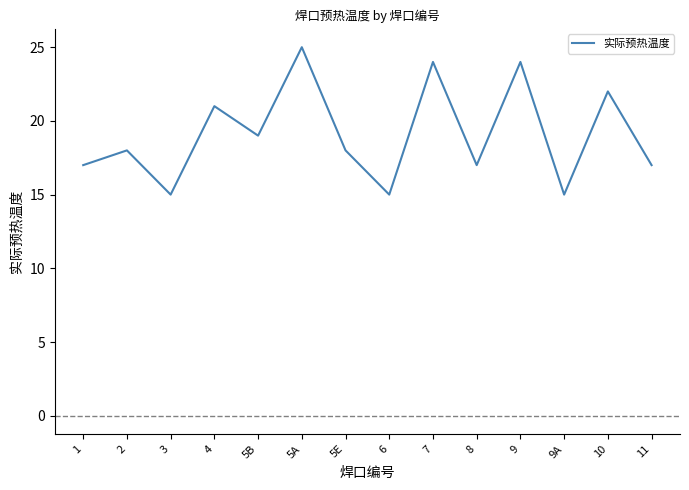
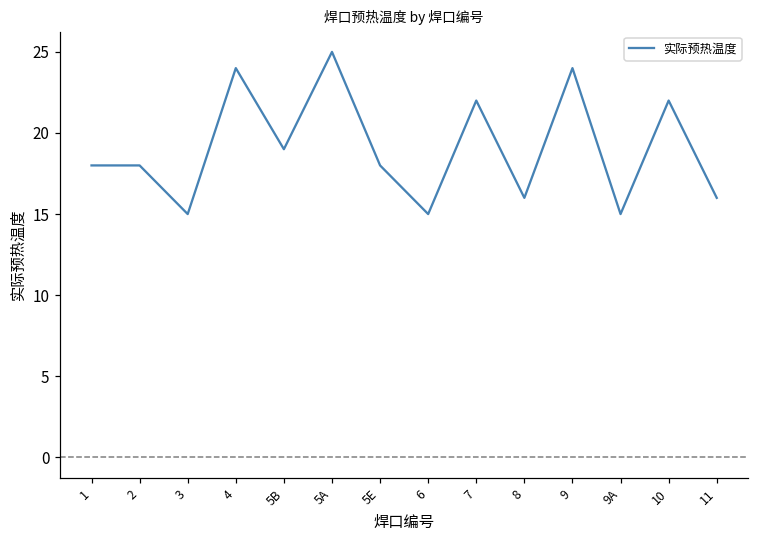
1: 17 -> 18
4: 21 -> 24
7: 24 -> 22
8: 17 -> 16
11: 17 -> 16
